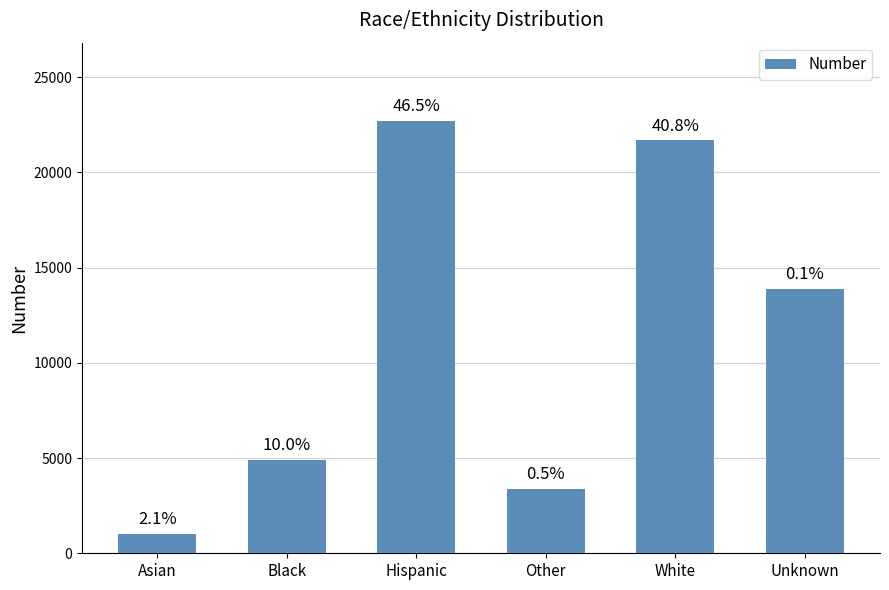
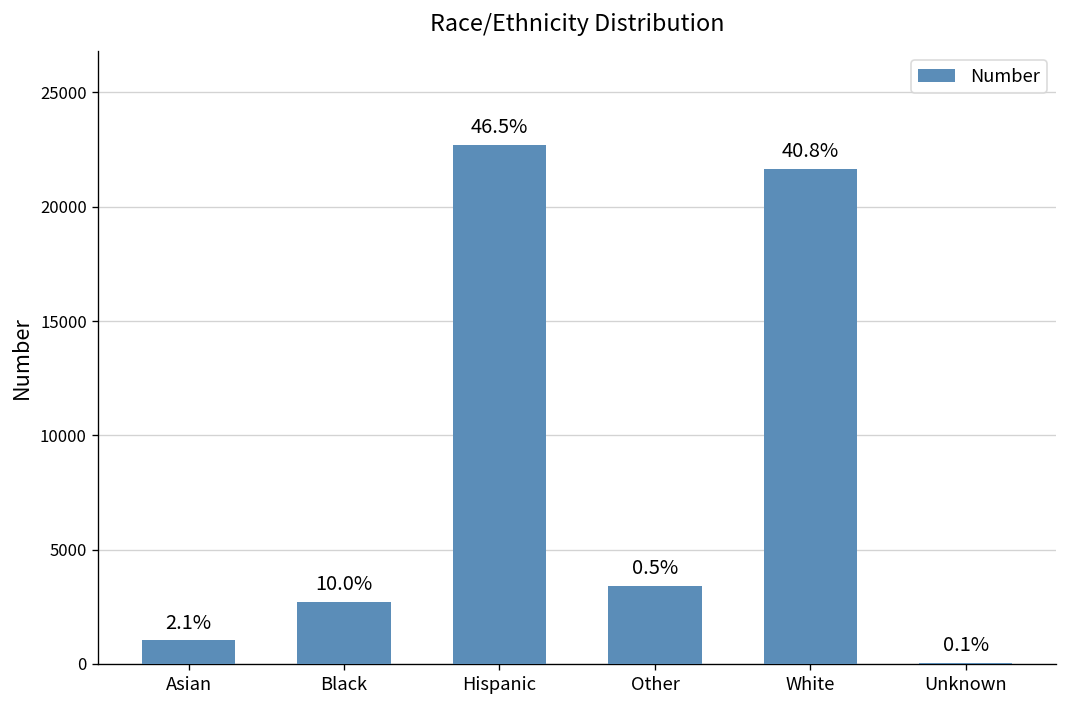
Black: 4900 -> 2700
Unknown: 13900 -> 0
